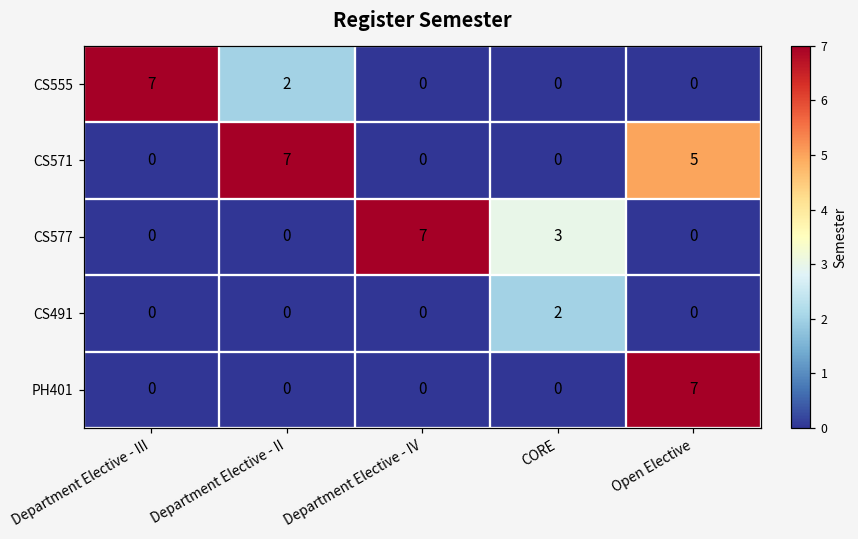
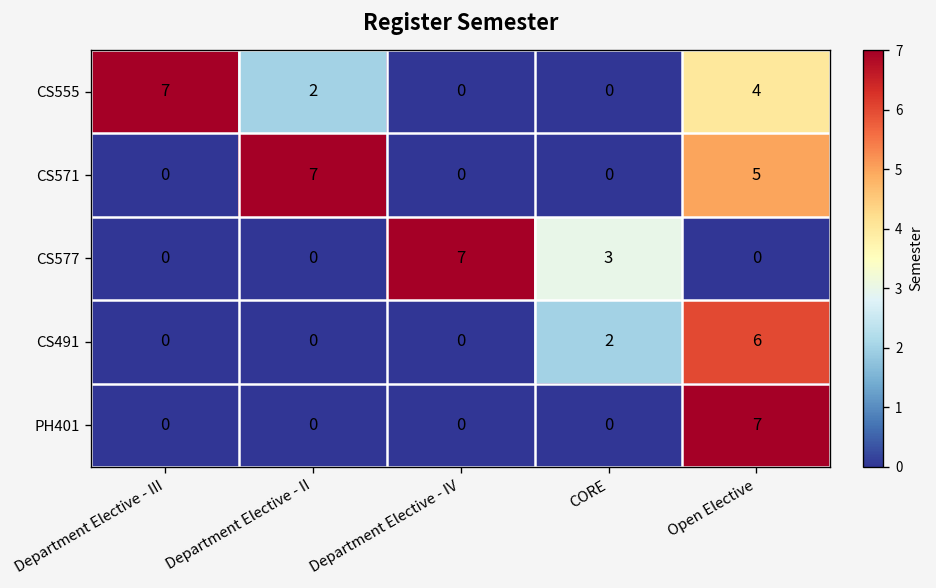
CS555, Open Elective: 0 -> 4
CS491, Open Elective: 0 -> 6
